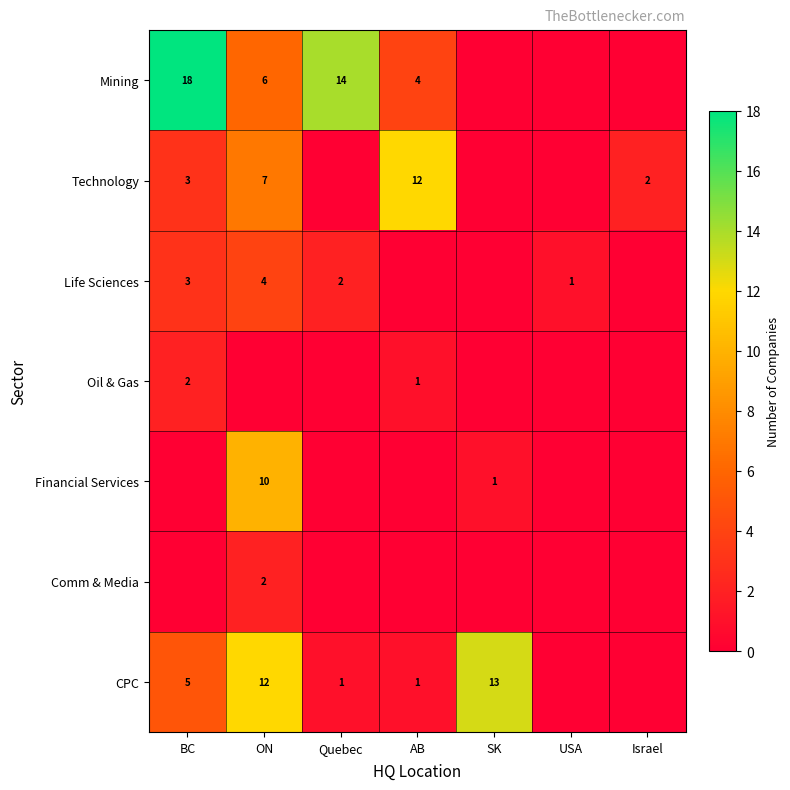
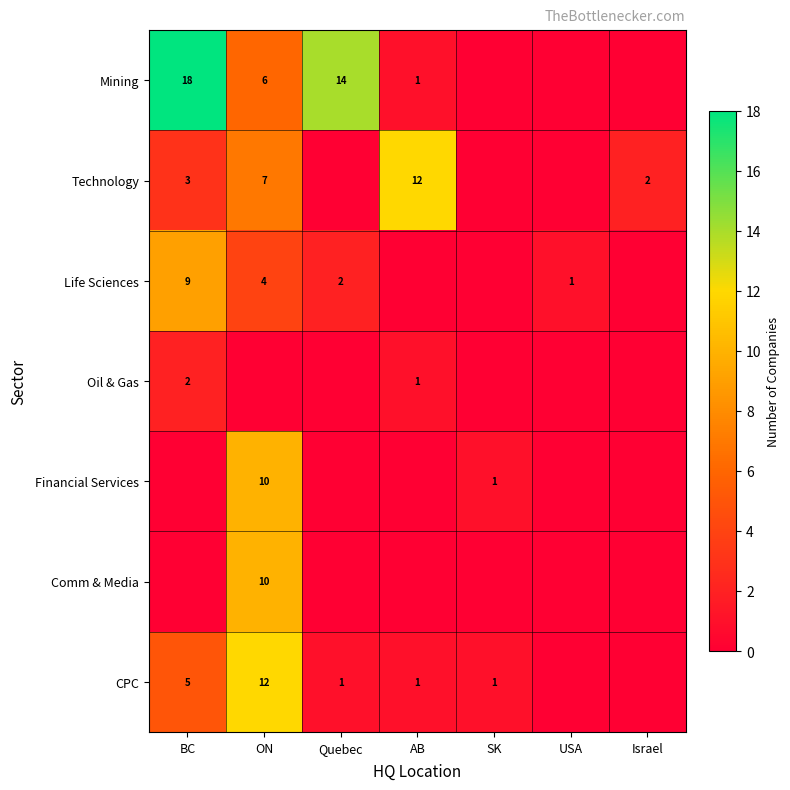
Mining, AB: 4 -> 1
Life Sciences, BC: 3 -> 9
Comm & Media, ON: 2 -> 10
CPC, SK: 13 -> 1
